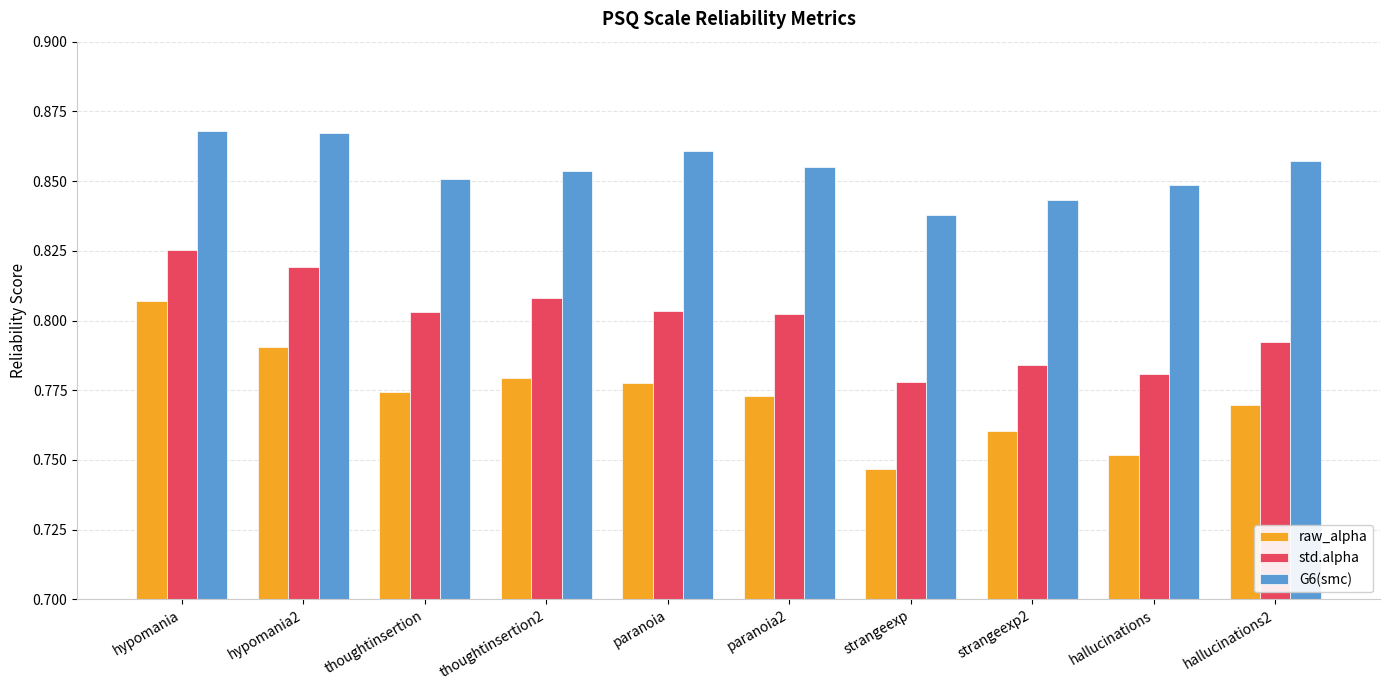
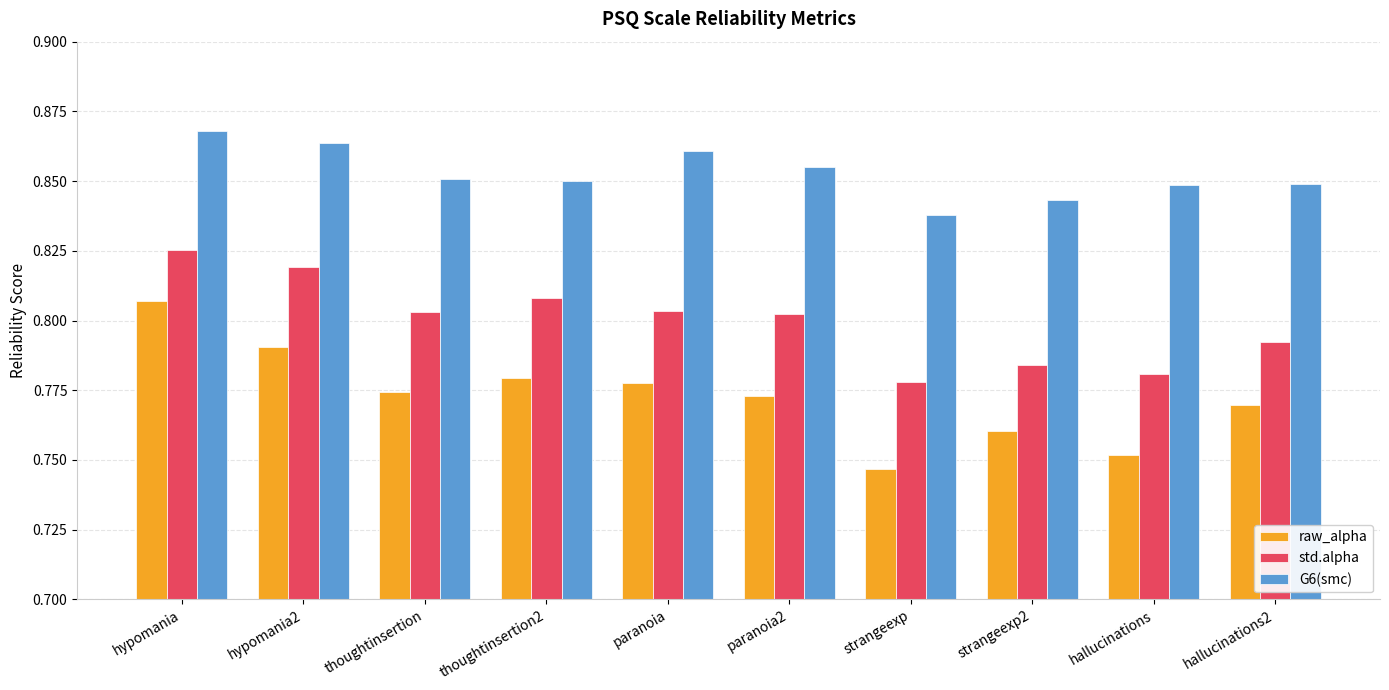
G6(smc), hypomania2: 0.867 -> 0.864
G6(smc), thoughtinsertion2: 0.854 -> 0.850
G6(smc), hallucinations2: 0.857 -> 0.849
